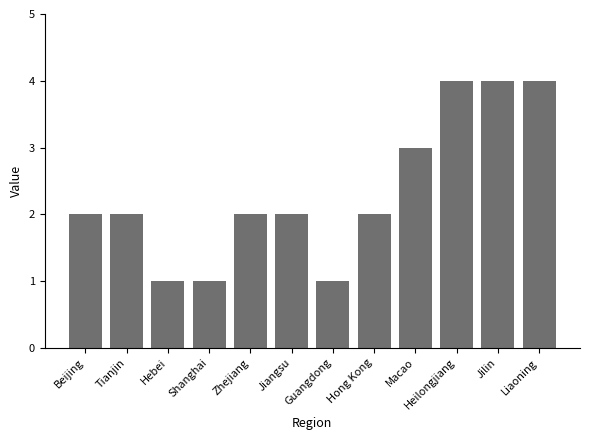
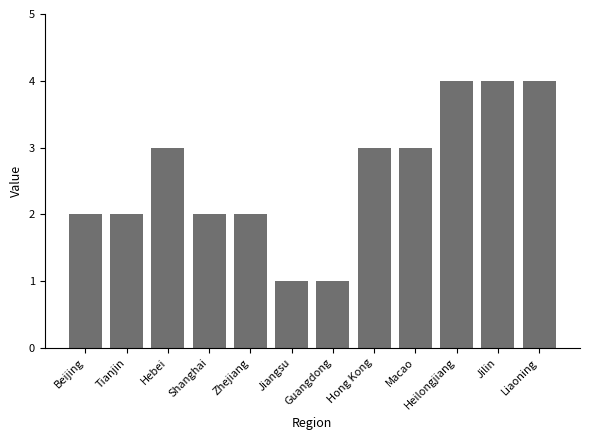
Hebei: 1 -> 3
Shanghai: 1 -> 2
Jiangsu: 2 -> 1
Hong Kong: 2 -> 3
